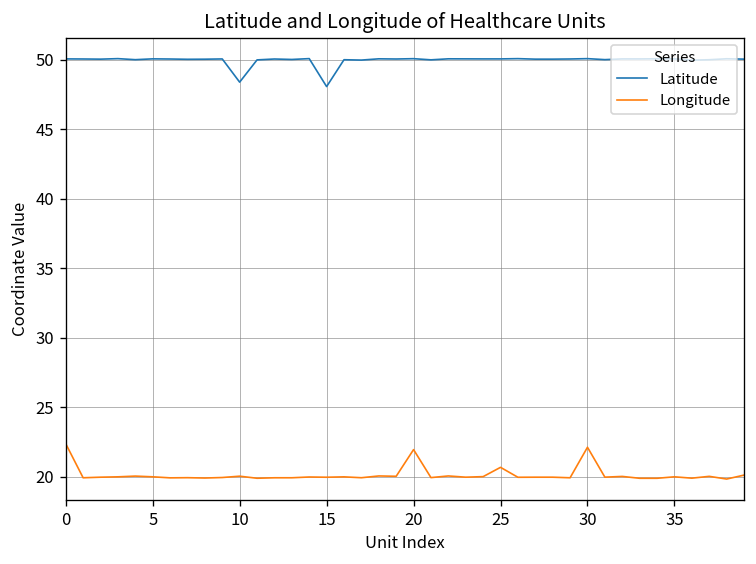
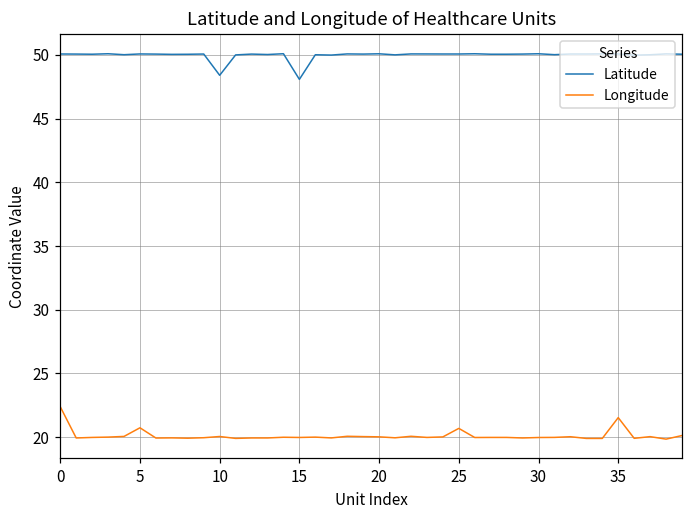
Longitude, 5: 20.0 -> 20.7
Longitude, 20: 22.0 -> 20.0
Longitude, 30: 22.1 -> 20.0
Longitude, 35: 20.0 -> 21.5
